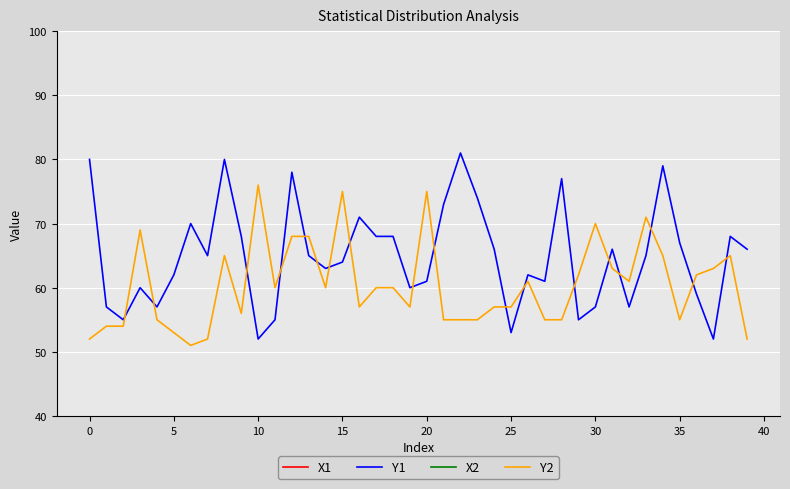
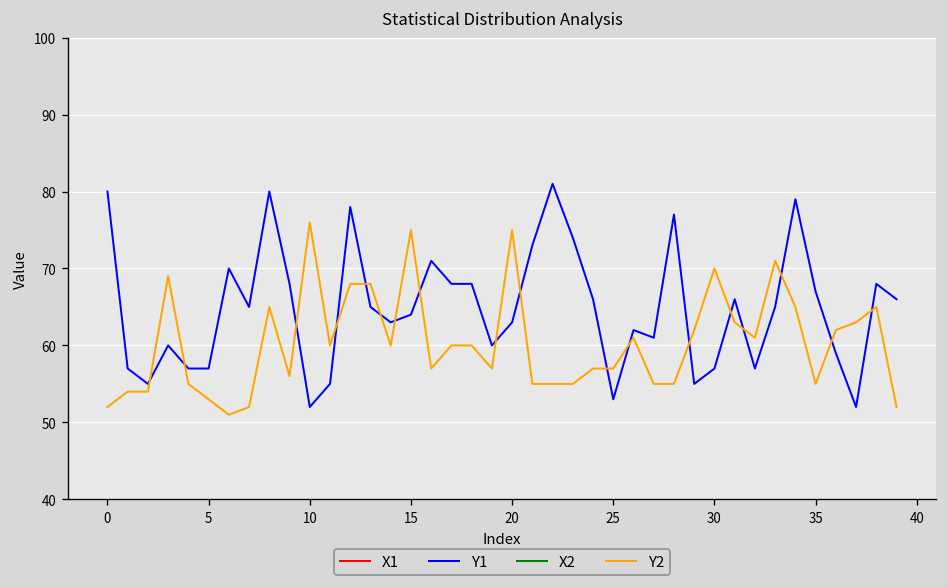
Y1, 5: 62 -> 57
Y1, 20: 61 -> 63
